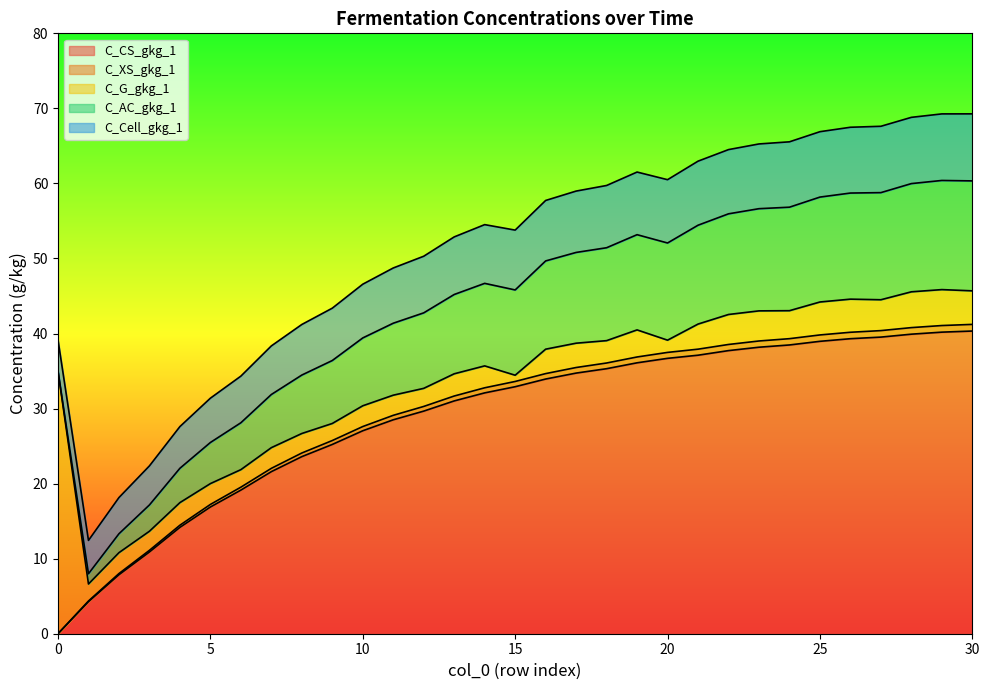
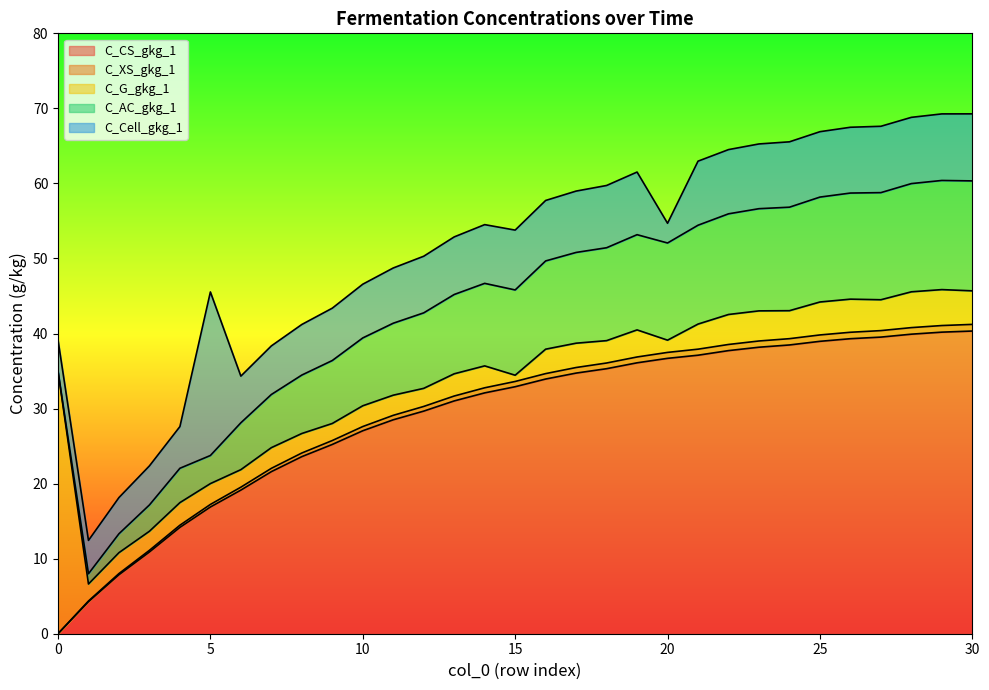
C_AC_gkg_1, 5: 5 -> 4
C_Cell_gkg_1, 5: 6 -> 22
C_Cell_gkg_1, 20: 8 -> 3
